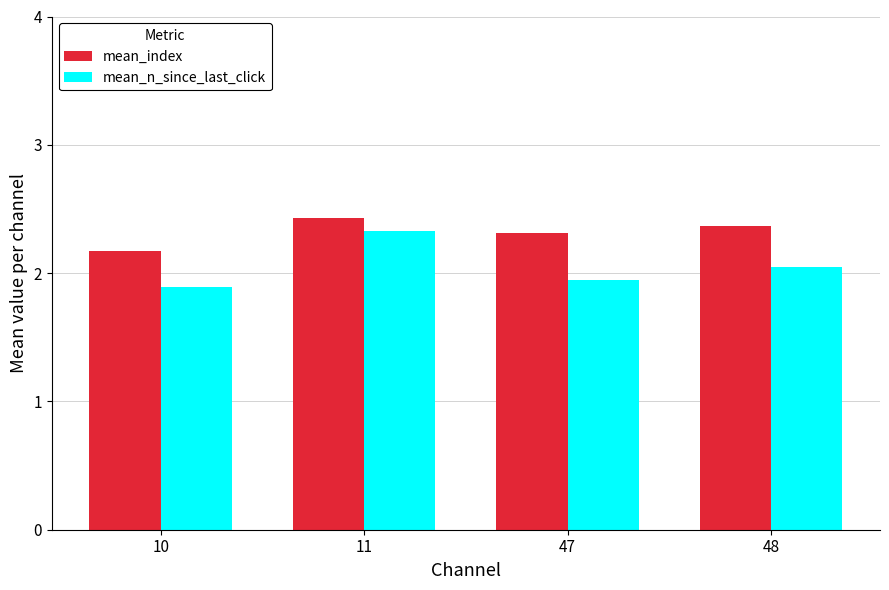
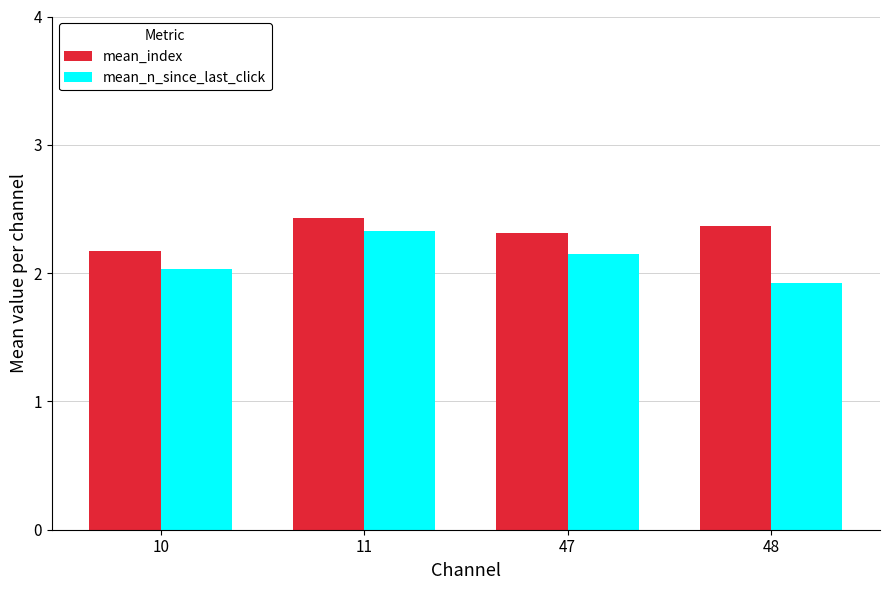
mean_n_since_last_click, 10: 1.89 -> 2.03
mean_n_since_last_click, 47: 1.95 -> 2.15
mean_n_since_last_click, 48: 2.05 -> 1.92
